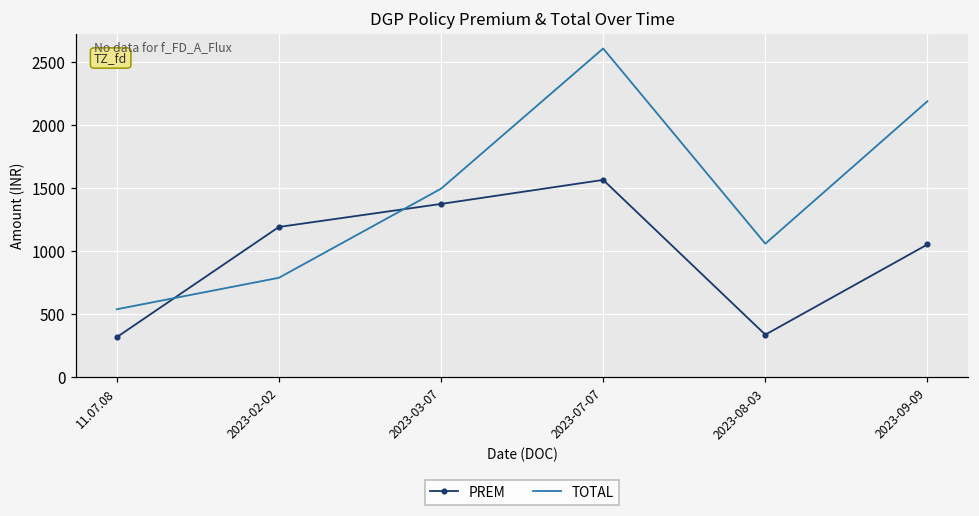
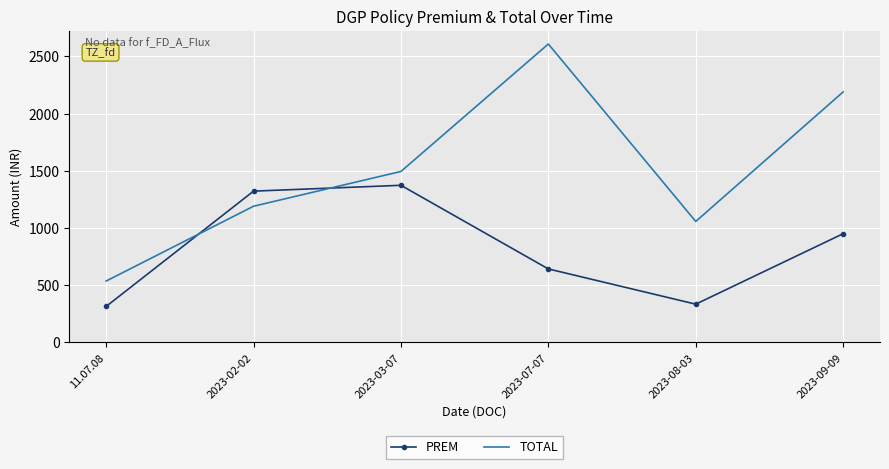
PREM, 2023-02-02: 1190 -> 1320
TOTAL, 2023-02-02: 790 -> 1190
PREM, 2023-07-07: 1570 -> 640
PREM, 2023-09-09: 1050 -> 950
